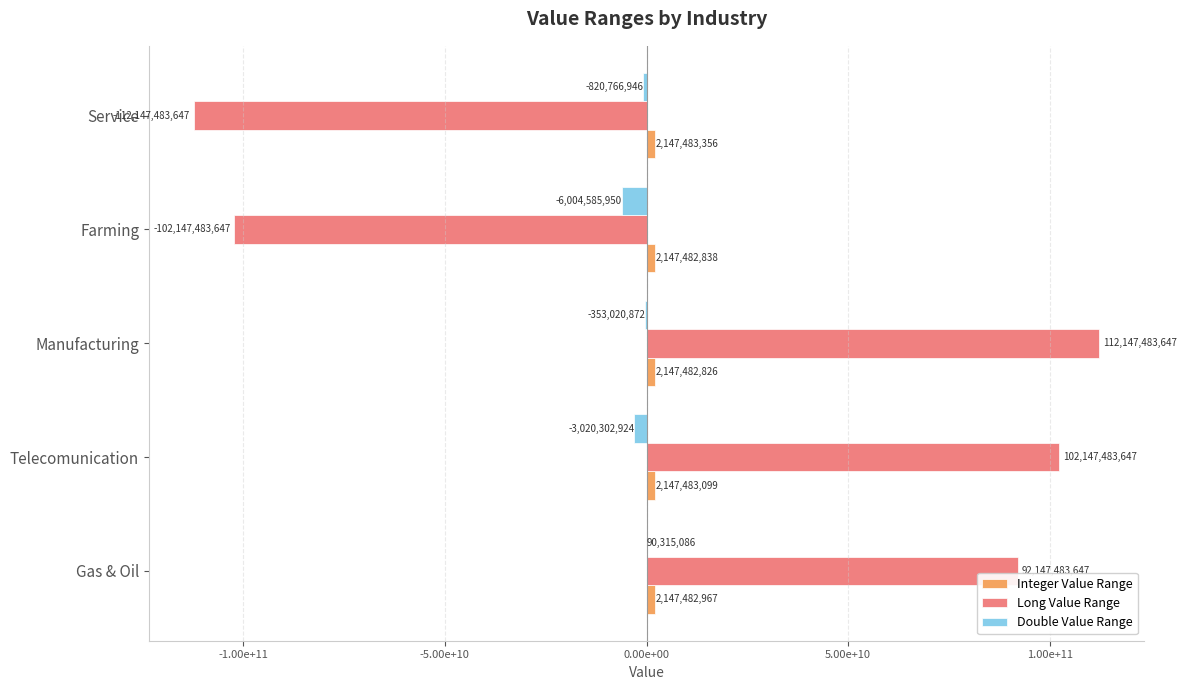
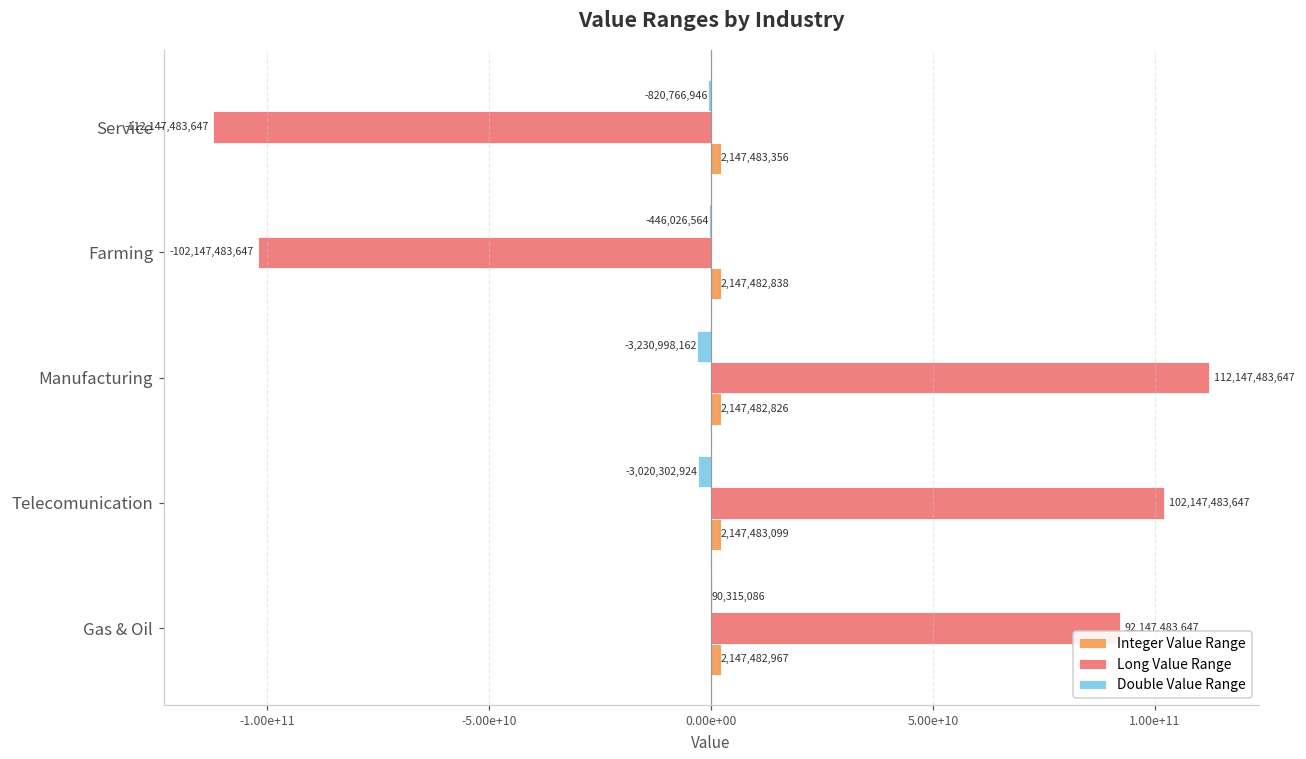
Double Value Range, Farming: -6,004,585,950 -> -446,026,564
Double Value Range, Manufacturing: -353,020,872 -> -3,230,998,162
